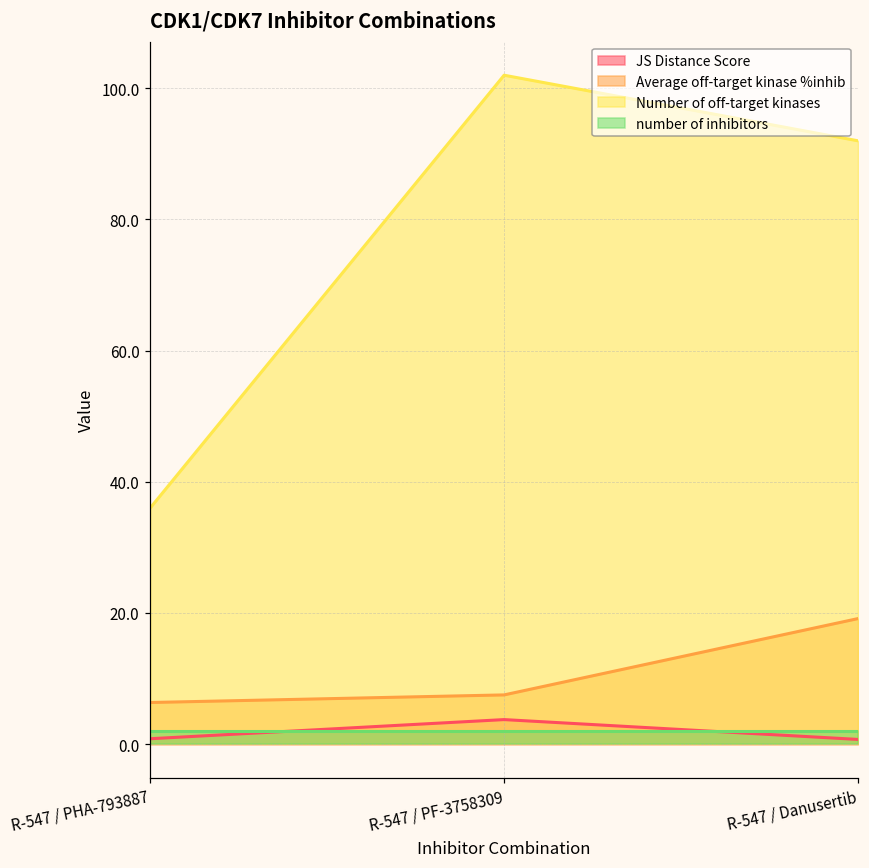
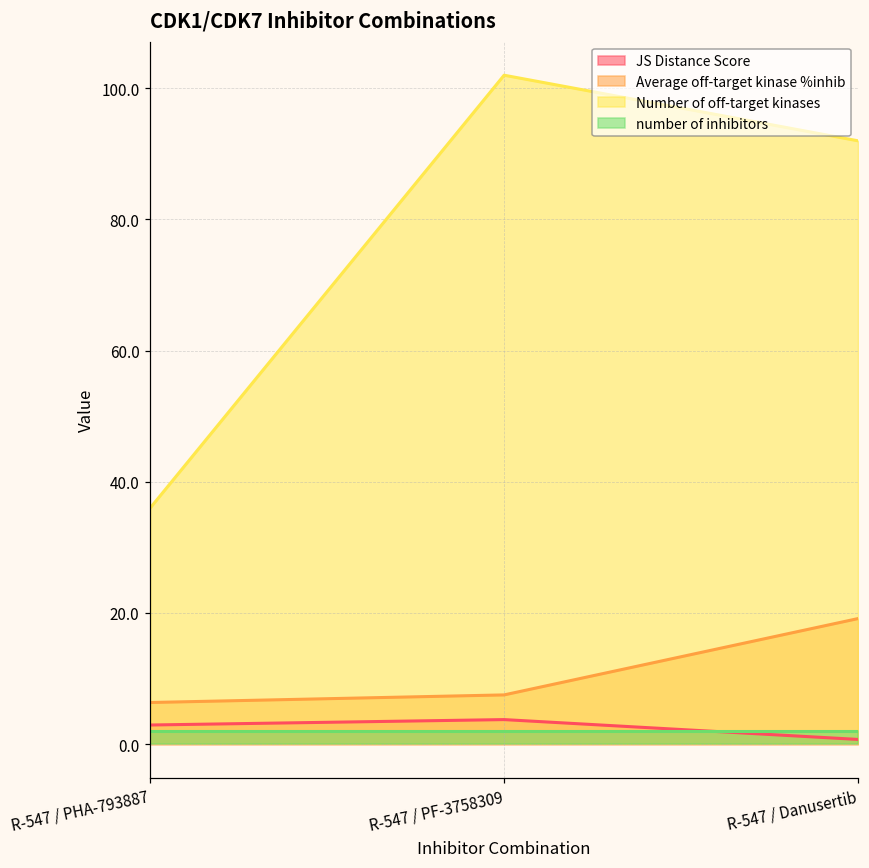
JS Distance Score, R-547 / PHA-793887: 1 -> 3
